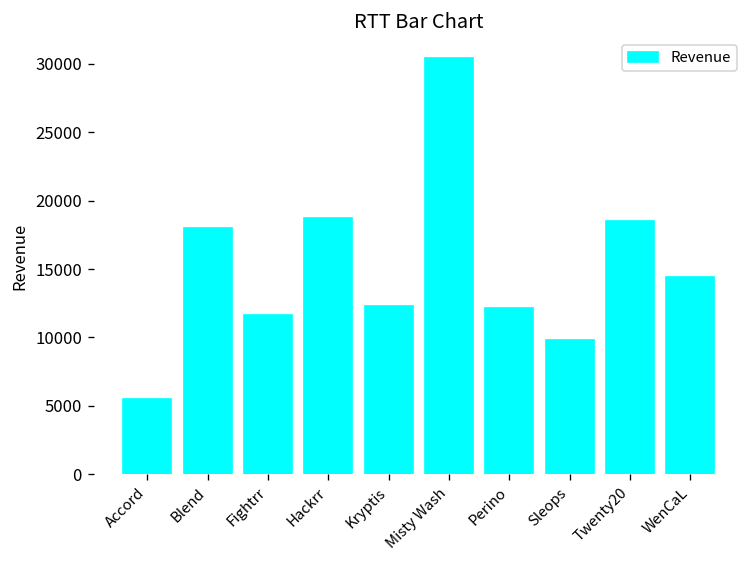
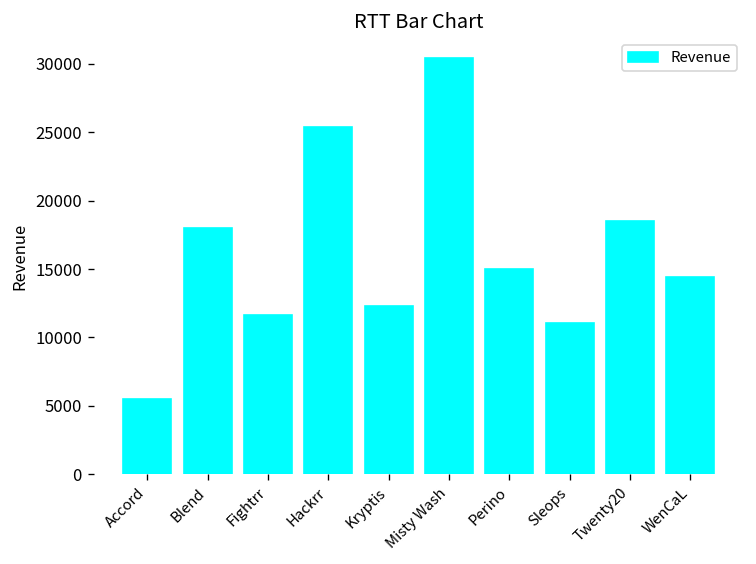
Hackrr: 18700 -> 25400
Perino: 12100 -> 15000
Sleops: 9800 -> 11000
